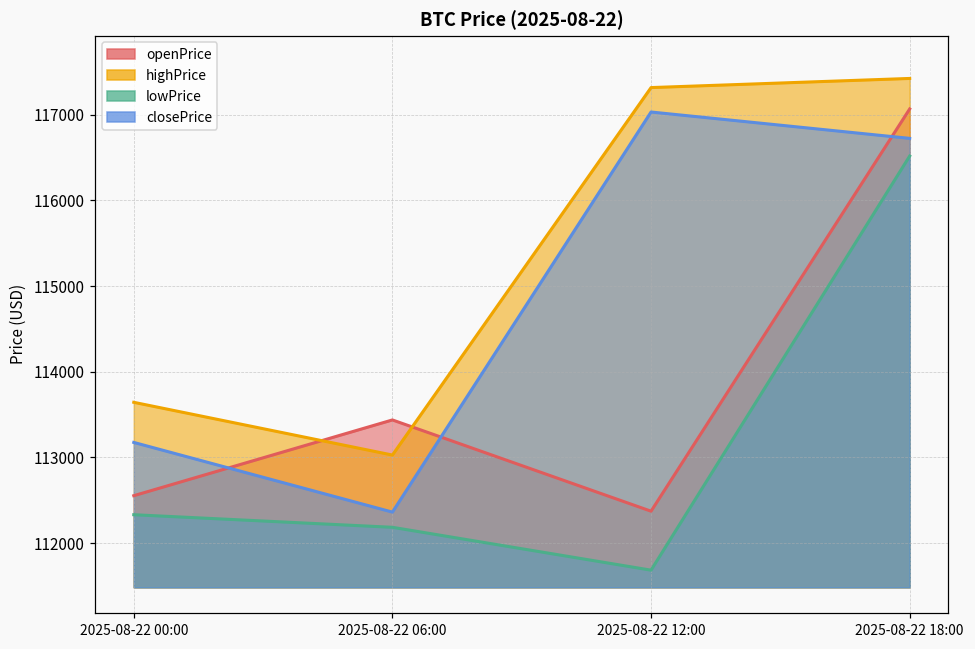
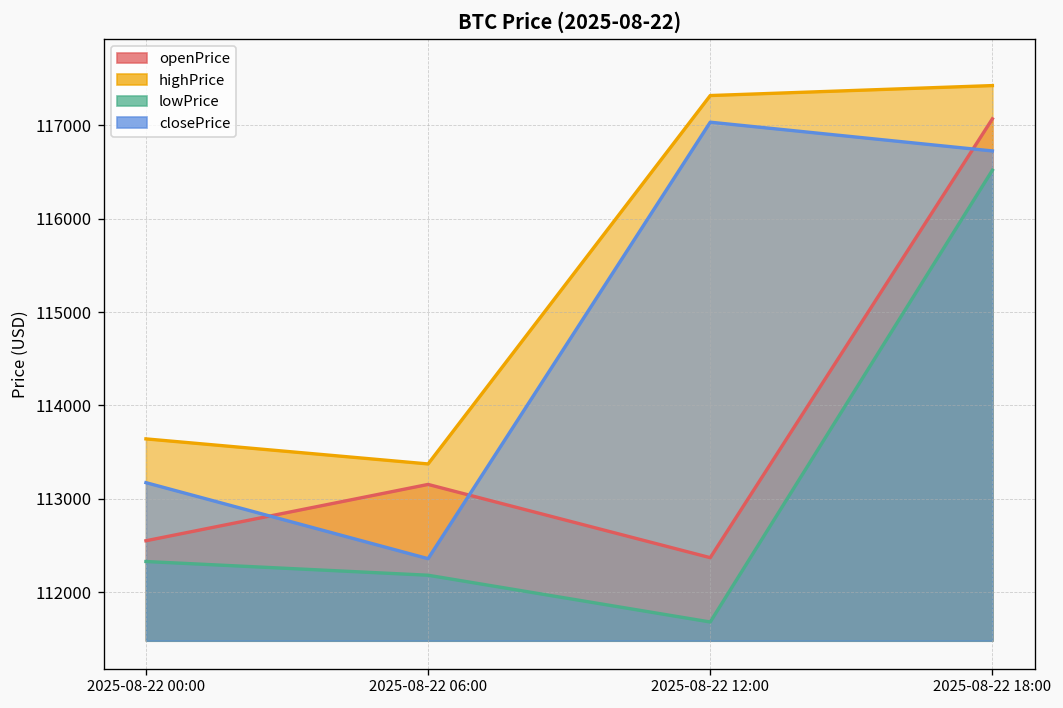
openPrice, 2025-08-22 06:00: 113400 -> 113200
highPrice, 2025-08-22 06:00: 113000 -> 113400
